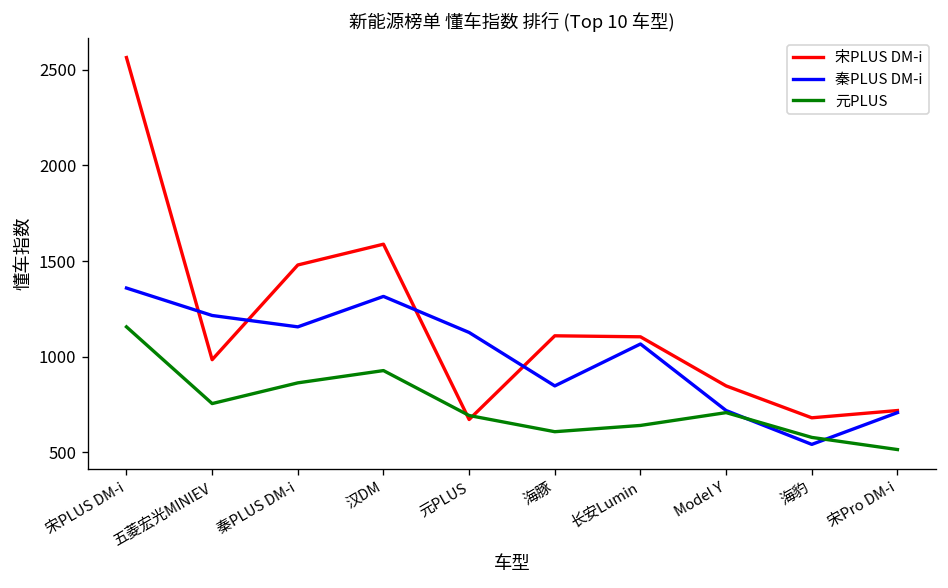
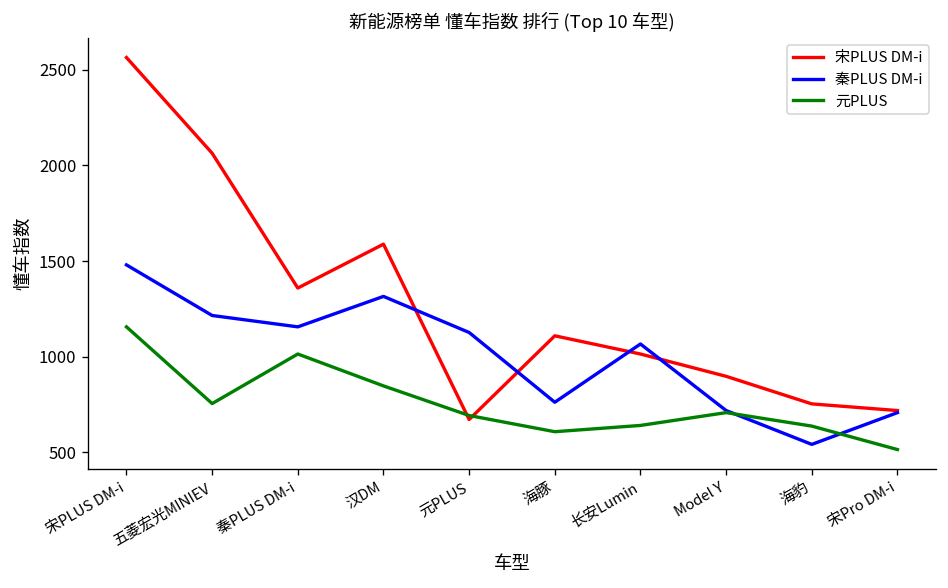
秦PLUS DM-i, 宋PLUS DM-i: 1360 -> 1480
宋PLUS DM-i, 五菱宏光MINIEV: 980 -> 2060
宋PLUS DM-i, 秦PLUS DM-i: 1480 -> 1360
元PLUS, 秦PLUS DM-i: 860 -> 1010
元PLUS, 汉DM: 930 -> 850
秦PLUS DM-i, 海豚: 850 -> 760
宋PLUS DM-i, 长安Lumin: 1100 -> 1010
宋PLUS DM-i, Model Y: 850 -> 900
宋PLUS DM-i, 海豹: 680 -> 750
元PLUS, 海豹: 580 -> 640
